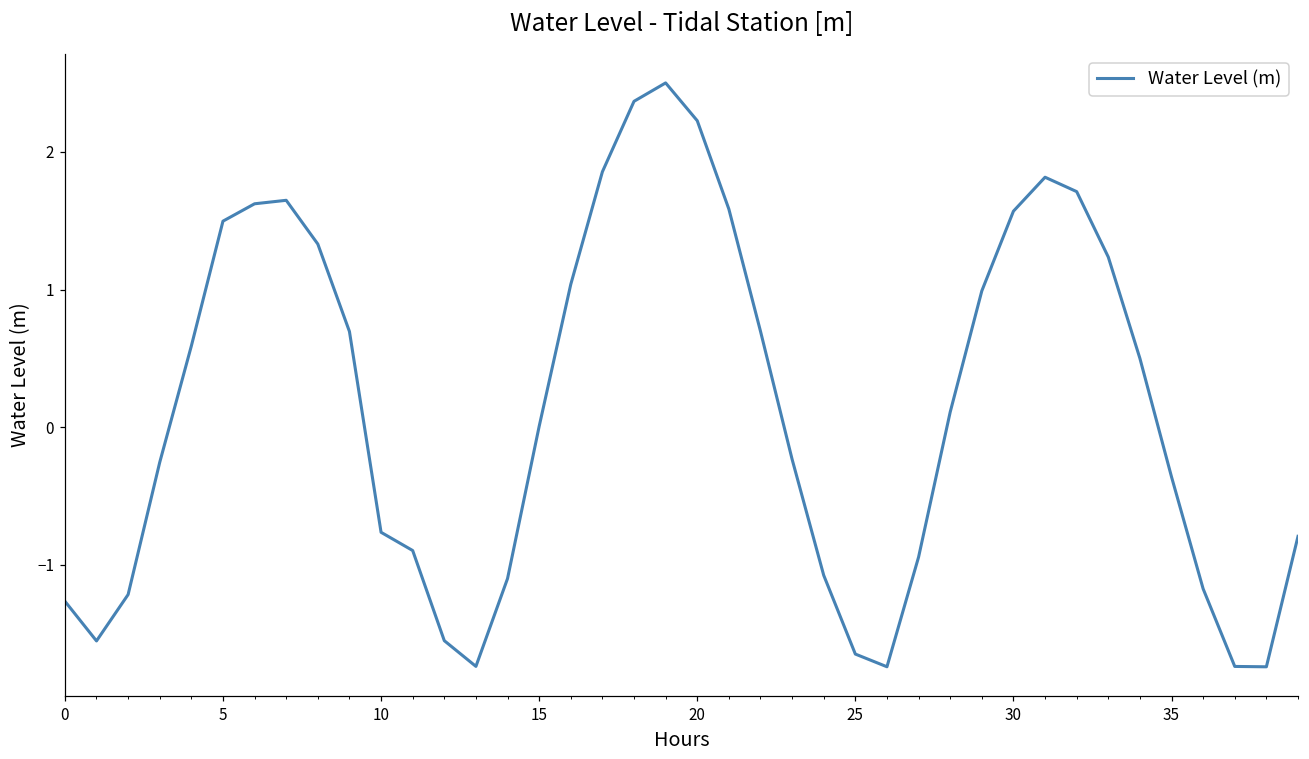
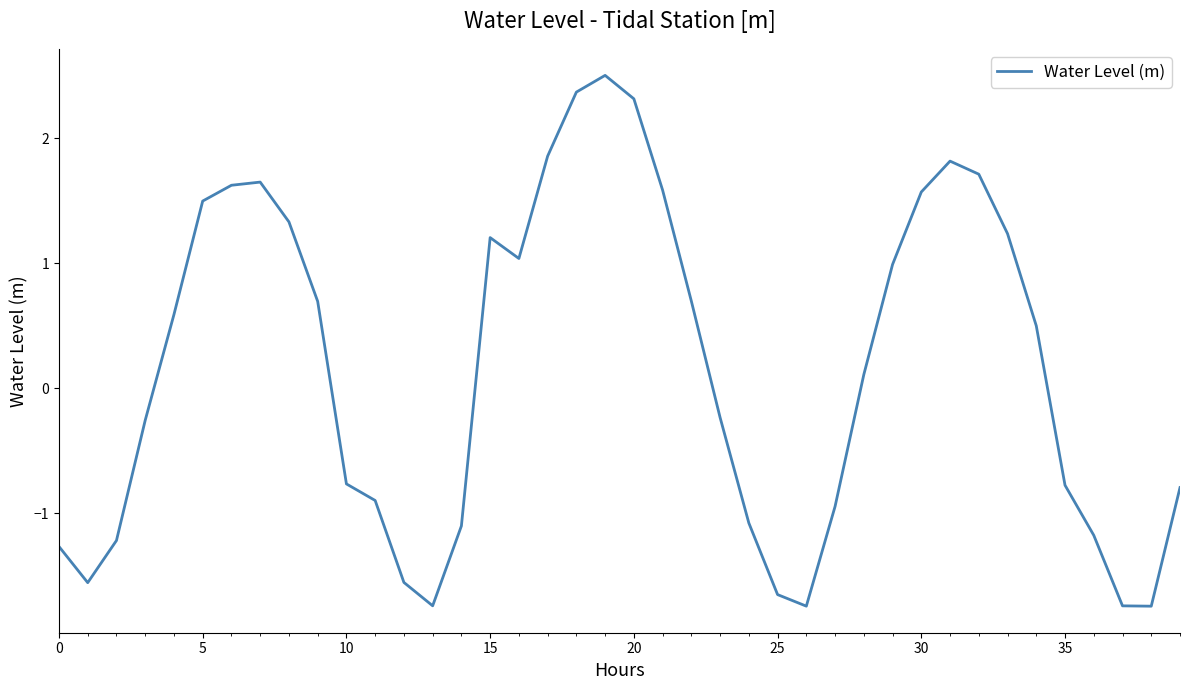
15: 0.01 -> 1.21
20: 2.23 -> 2.31
35: -0.36 -> -0.77
